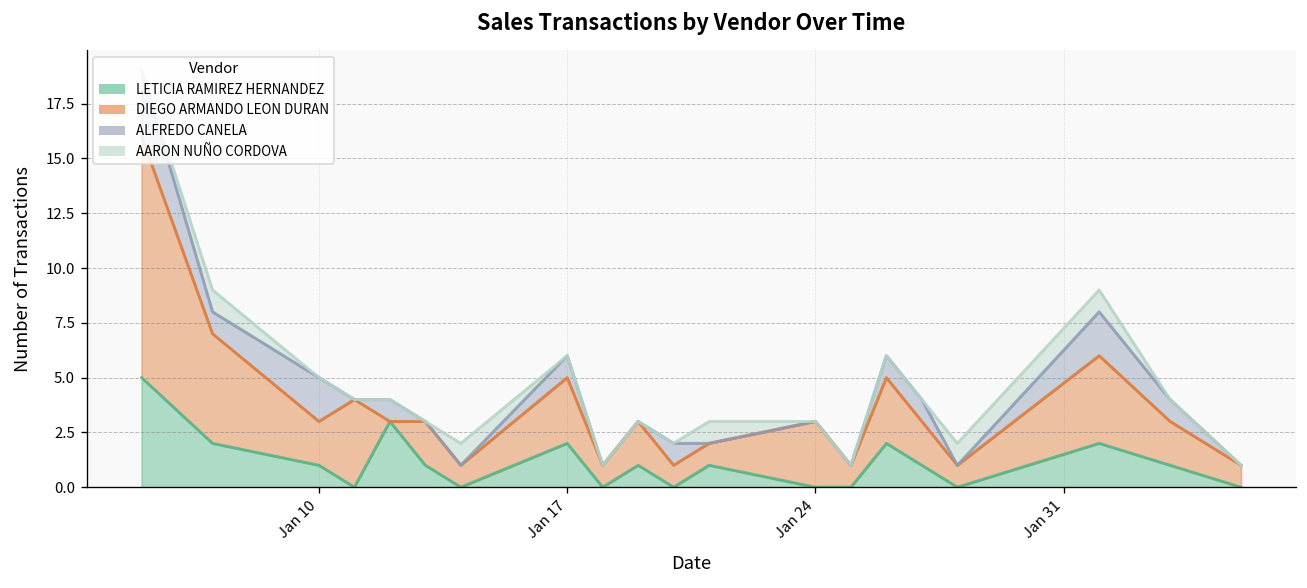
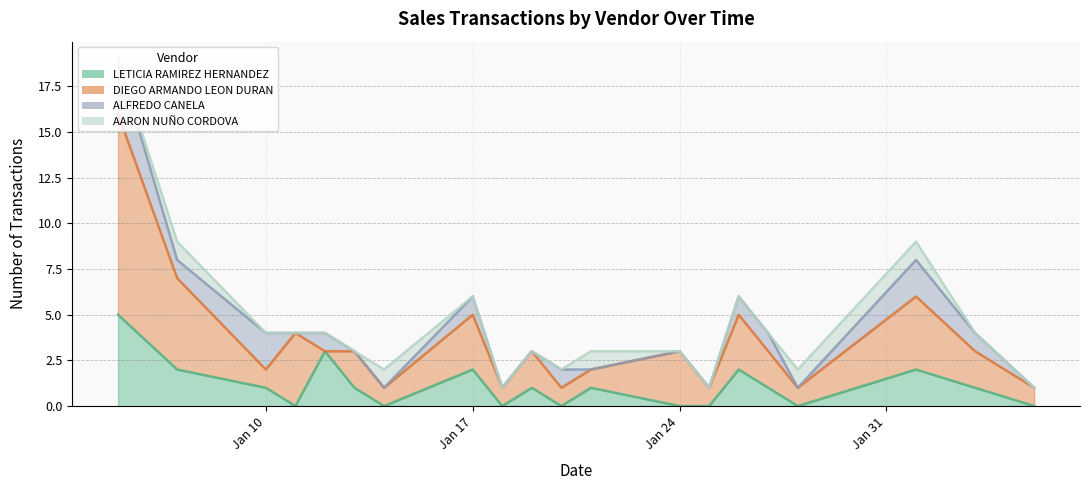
DIEGO ARMANDO LEON DURAN, Jan 10: 2 -> 1
